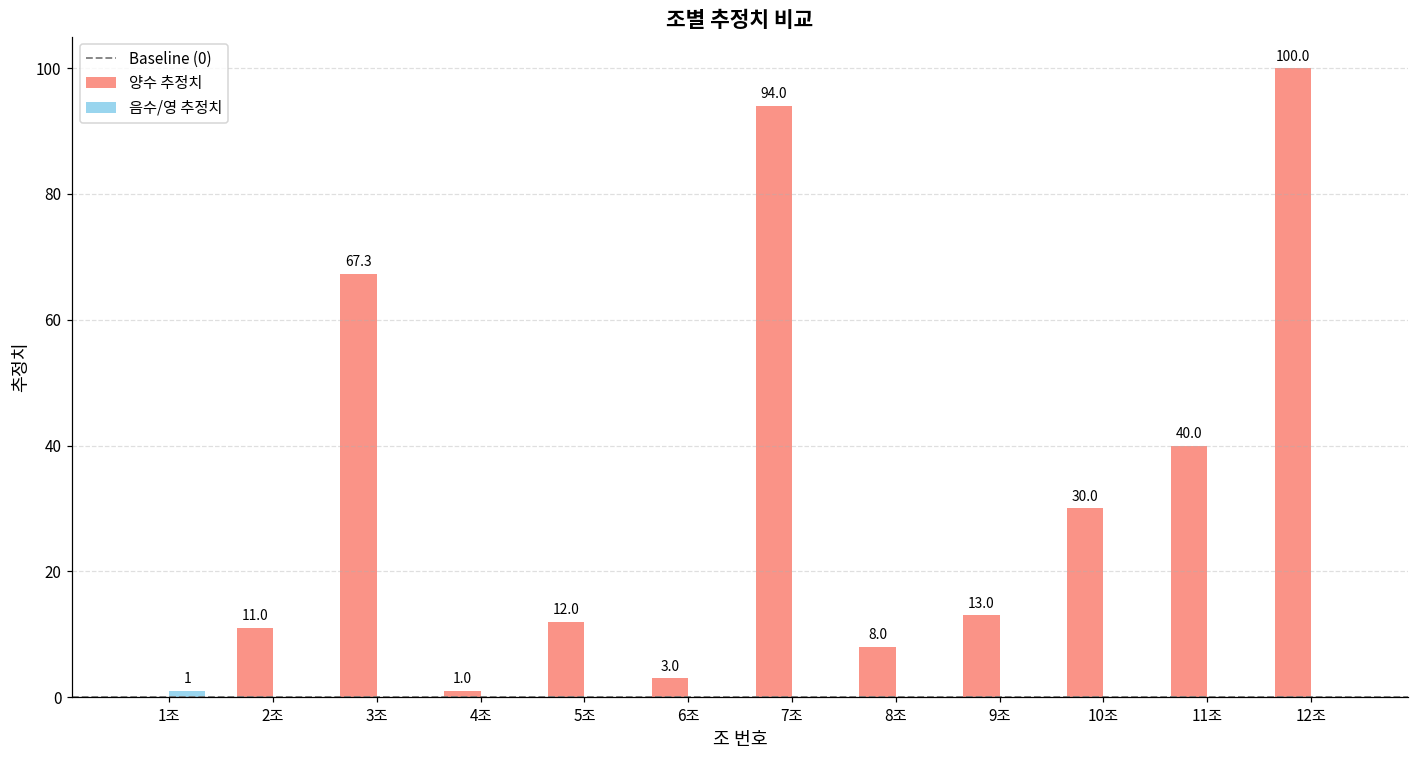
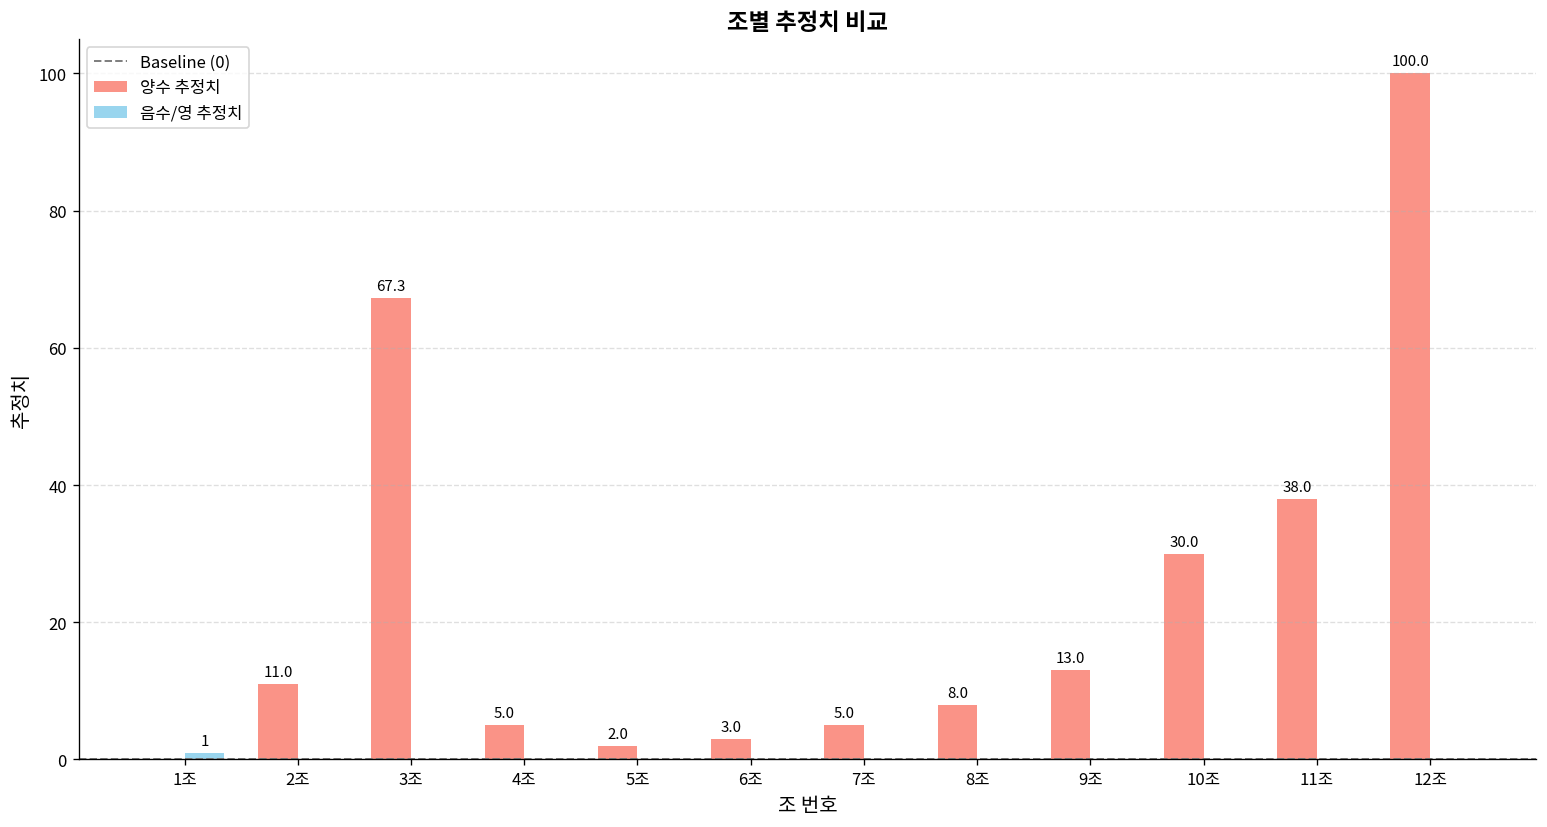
양수 추정치, 4조: 1.0 -> 5.0
양수 추정치, 5조: 12.0 -> 2.0
양수 추정치, 7조: 94.0 -> 5.0
양수 추정치, 11조: 40.0 -> 38.0
